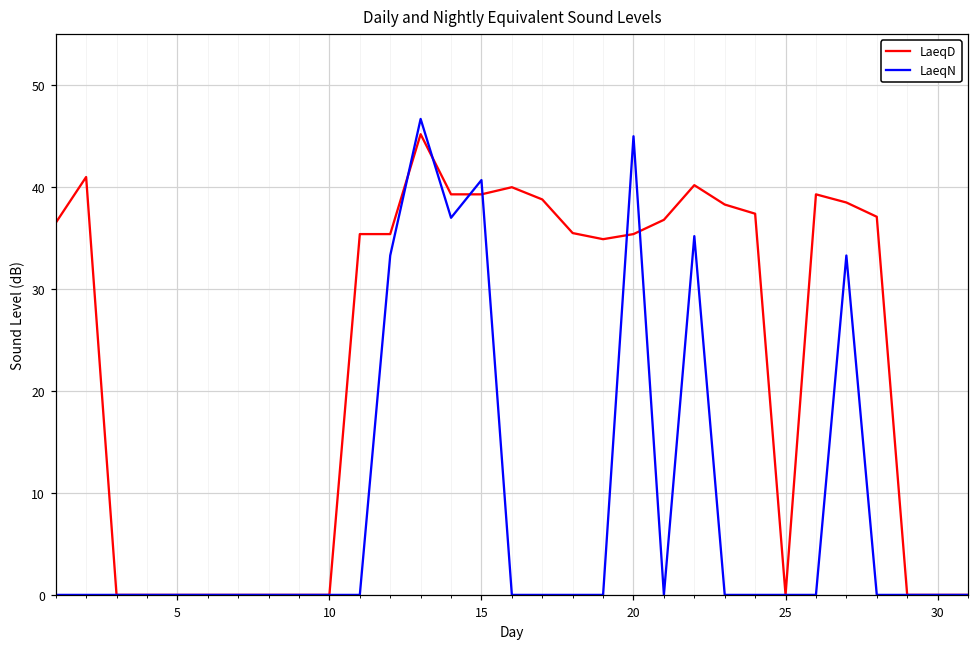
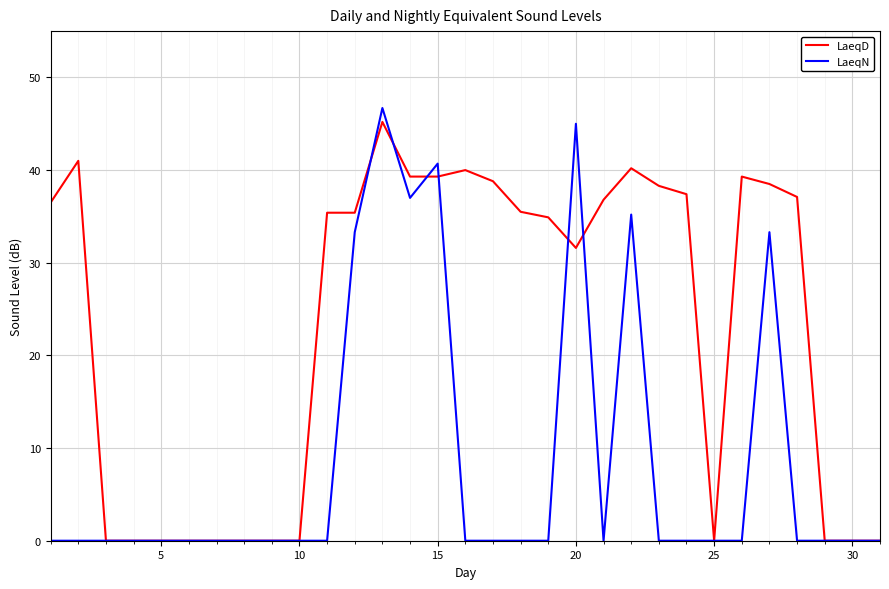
LaeqD, 20: 35 -> 32
